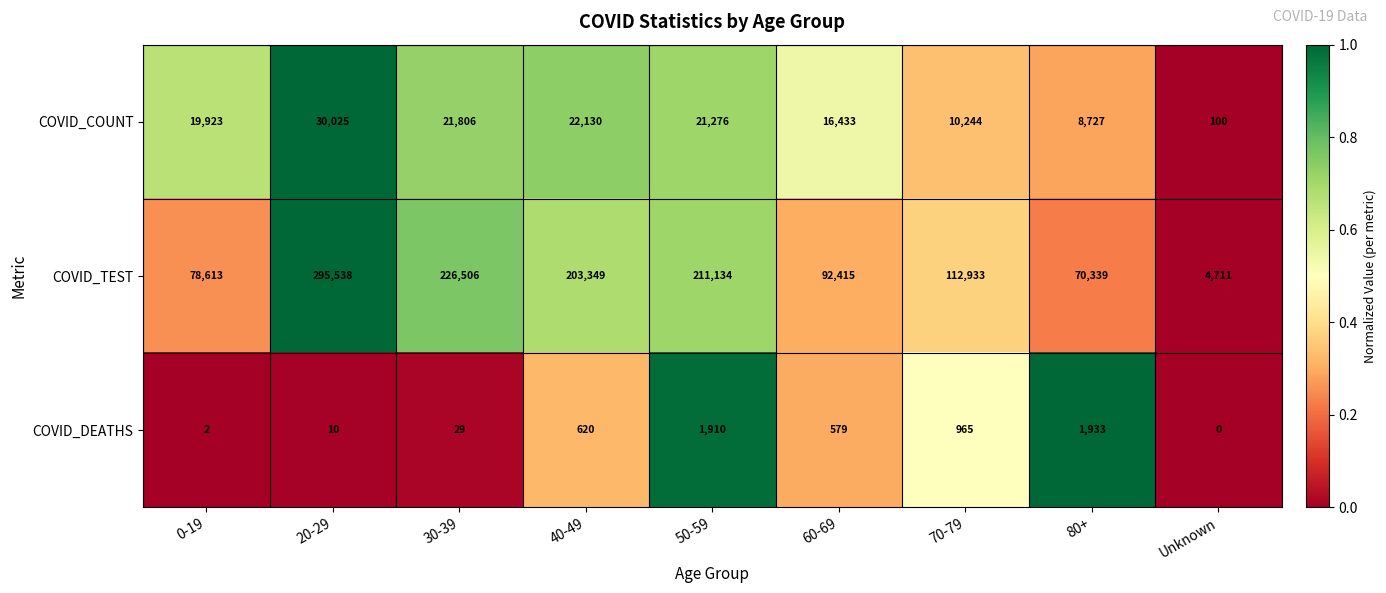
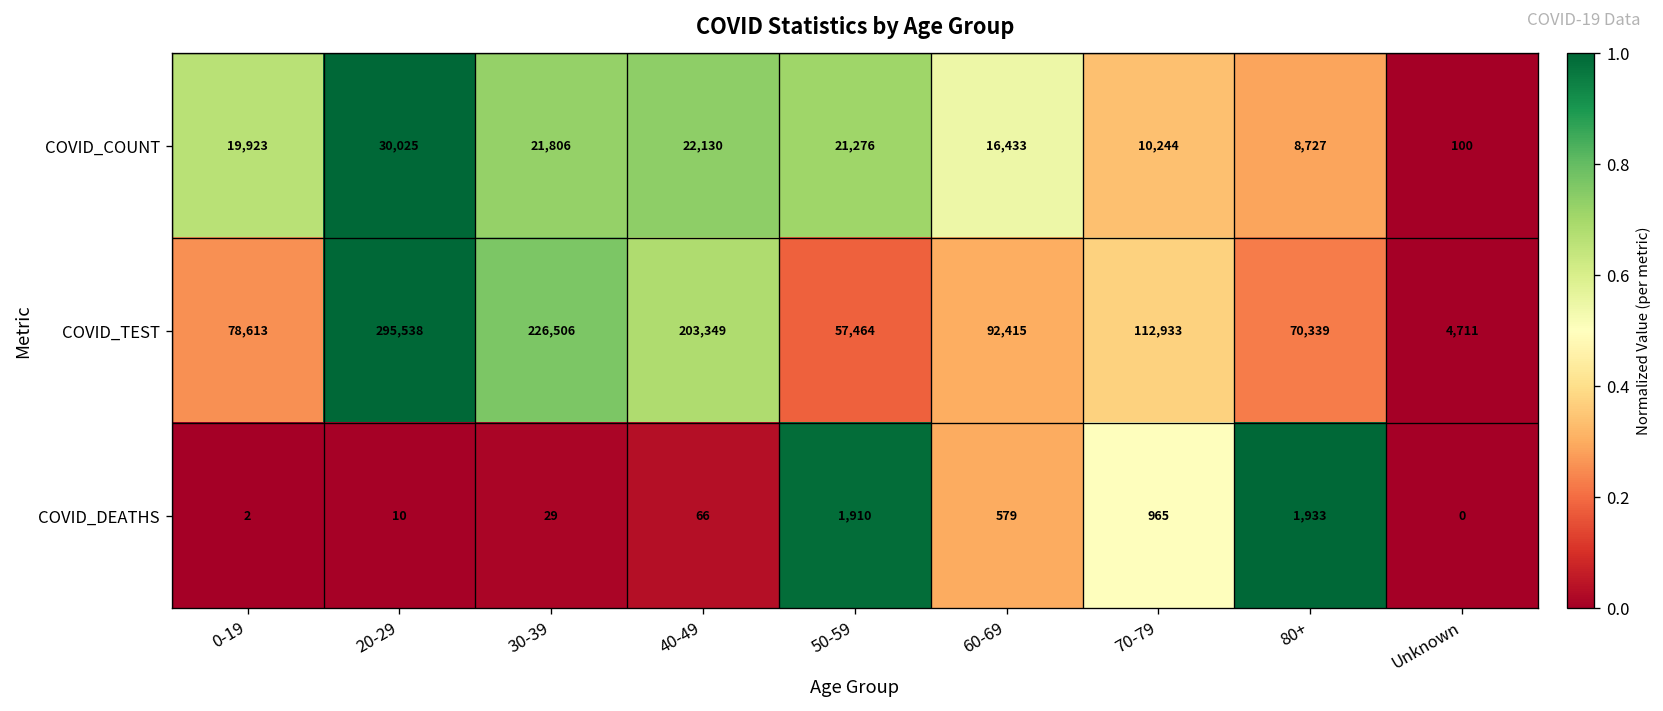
COVID_TEST, 50-59: 211,134 -> 57,464
COVID_DEATHS, 40-49: 620 -> 66
